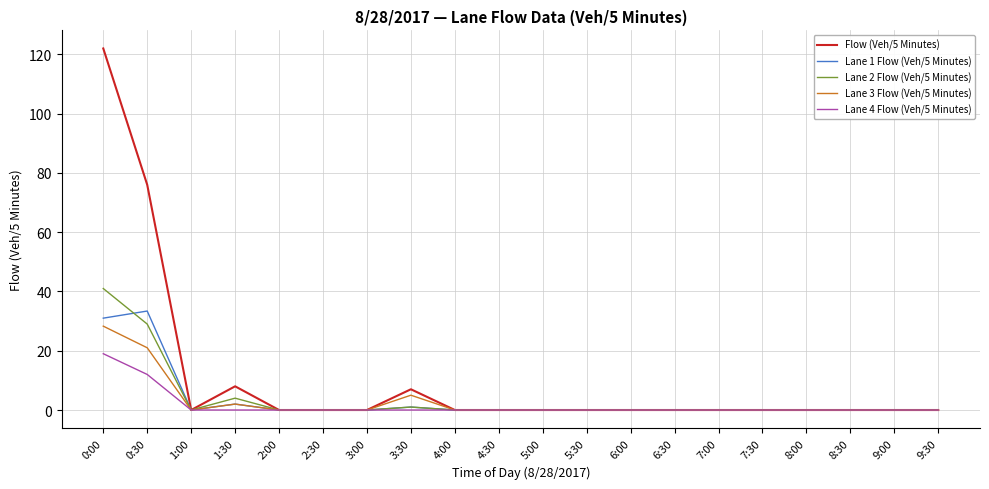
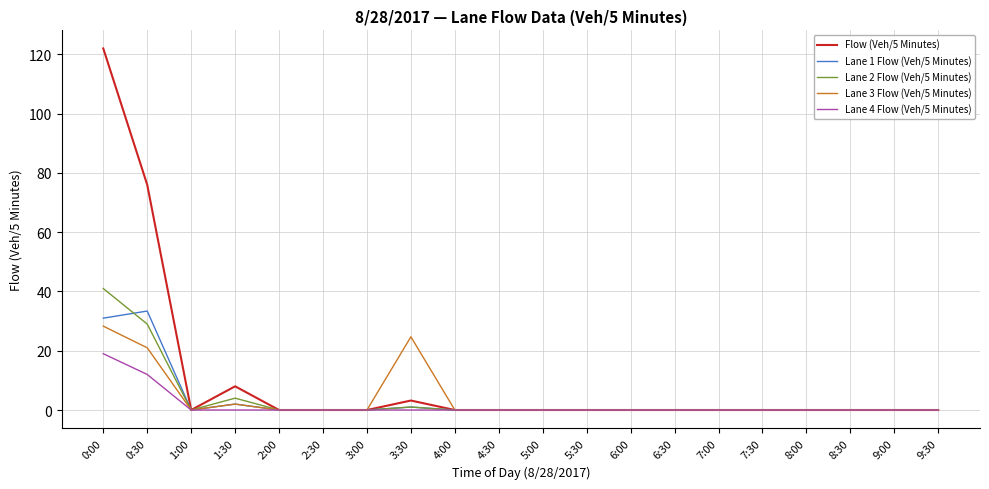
Flow (Veh/5 Minutes), 3:30: 7 -> 3
Lane 3 Flow (Veh/5 Minutes), 3:30: 5 -> 25
